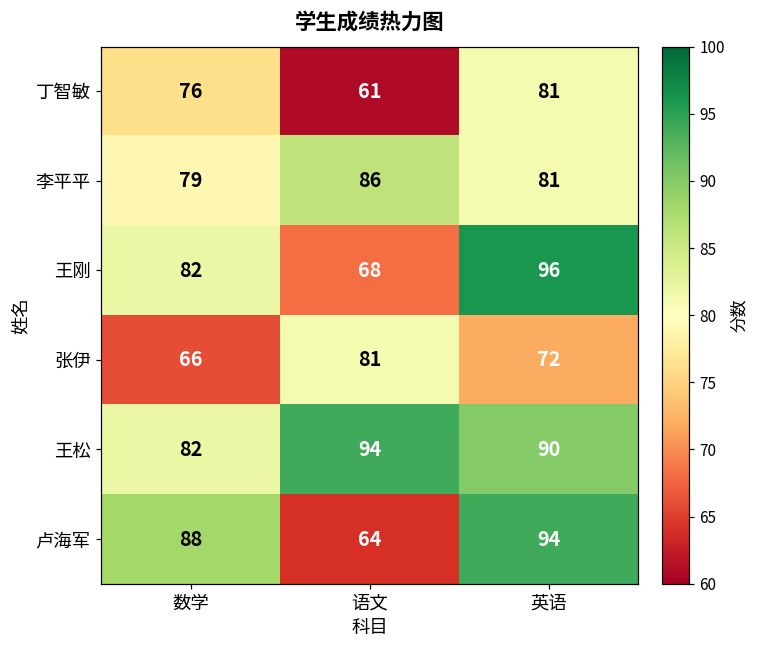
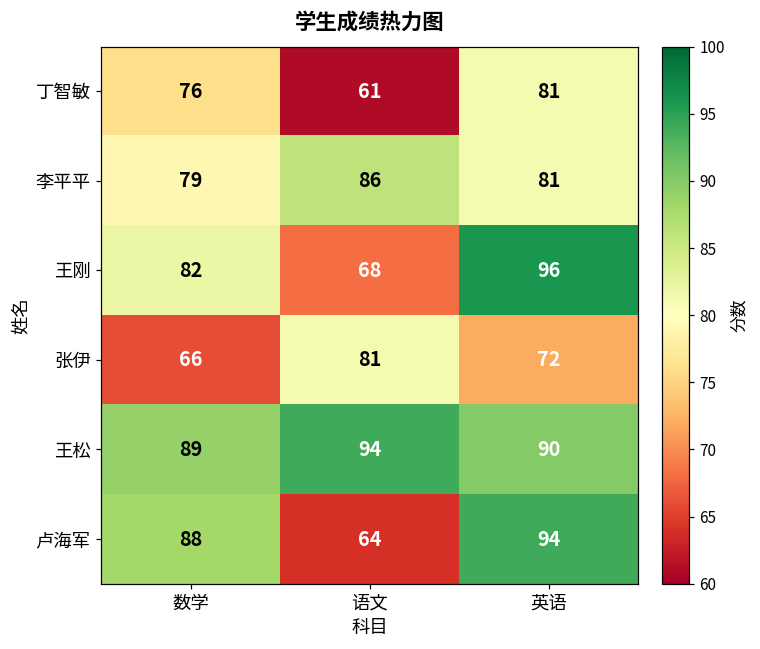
王松, 数学: 82 -> 89
